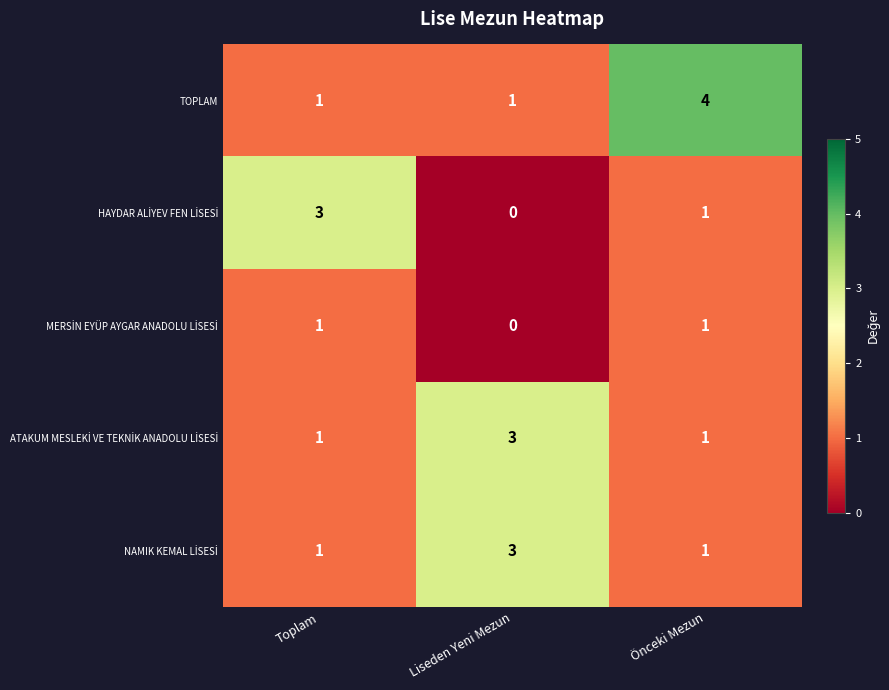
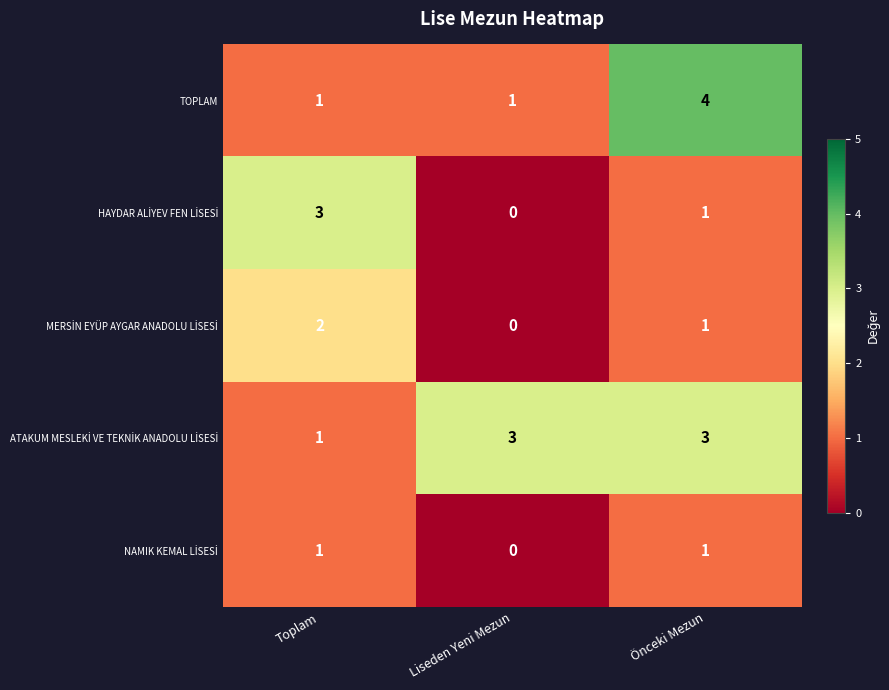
MERSİN EYÜP AYGAR ANADOLU LİSESİ, Toplam: 1 -> 2
ATAKUM MESLEKİ VE TEKNİK ANADOLU LİSESİ, Önceki Mezun: 1 -> 3
NAMIK KEMAL LİSESİ, Liseden Yeni Mezun: 3 -> 0
